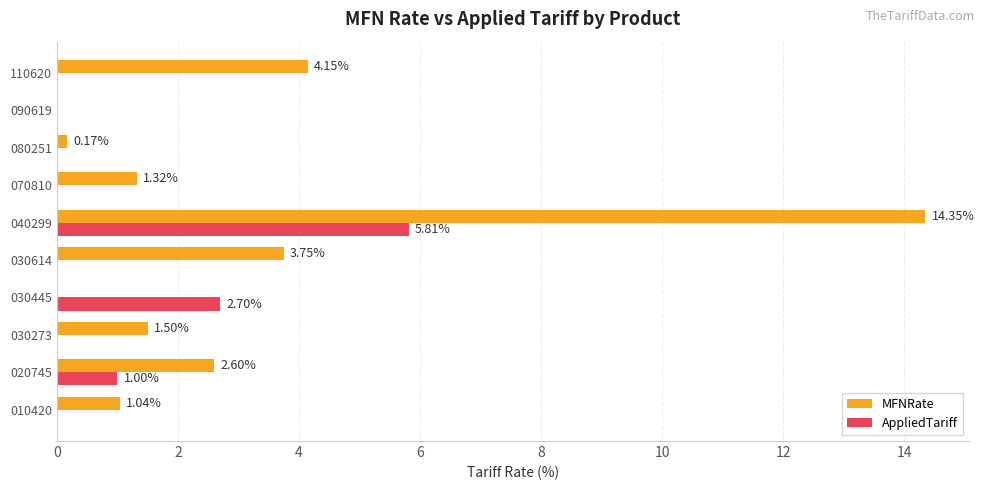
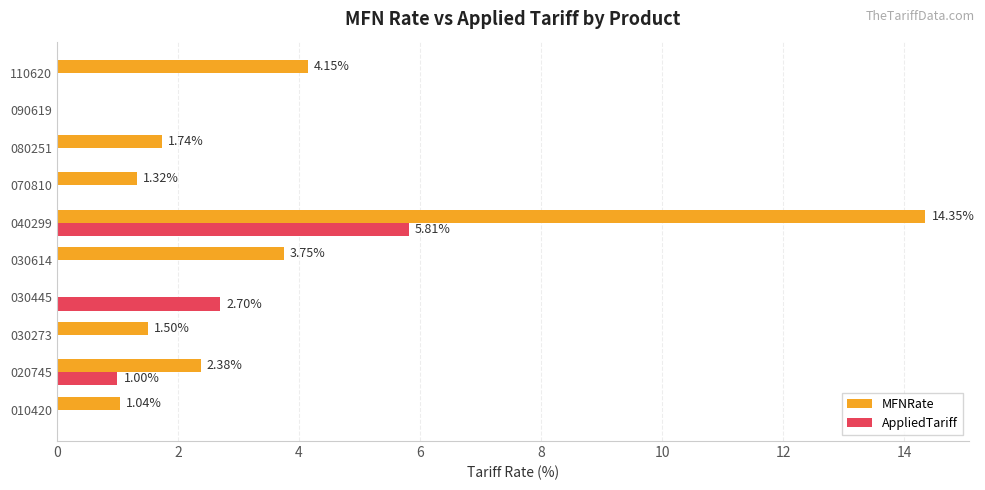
MFNRate, 080251: 0.17% -> 1.74%
MFNRate, 020745: 2.60% -> 2.38%
